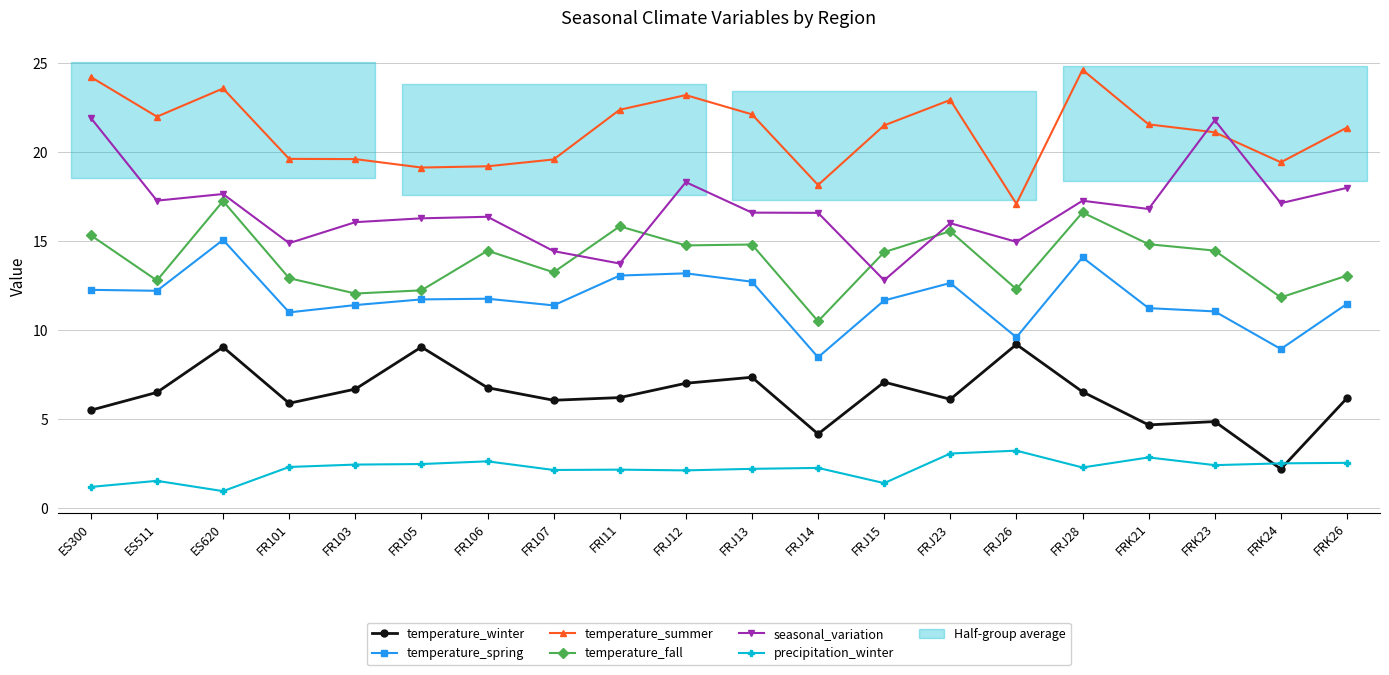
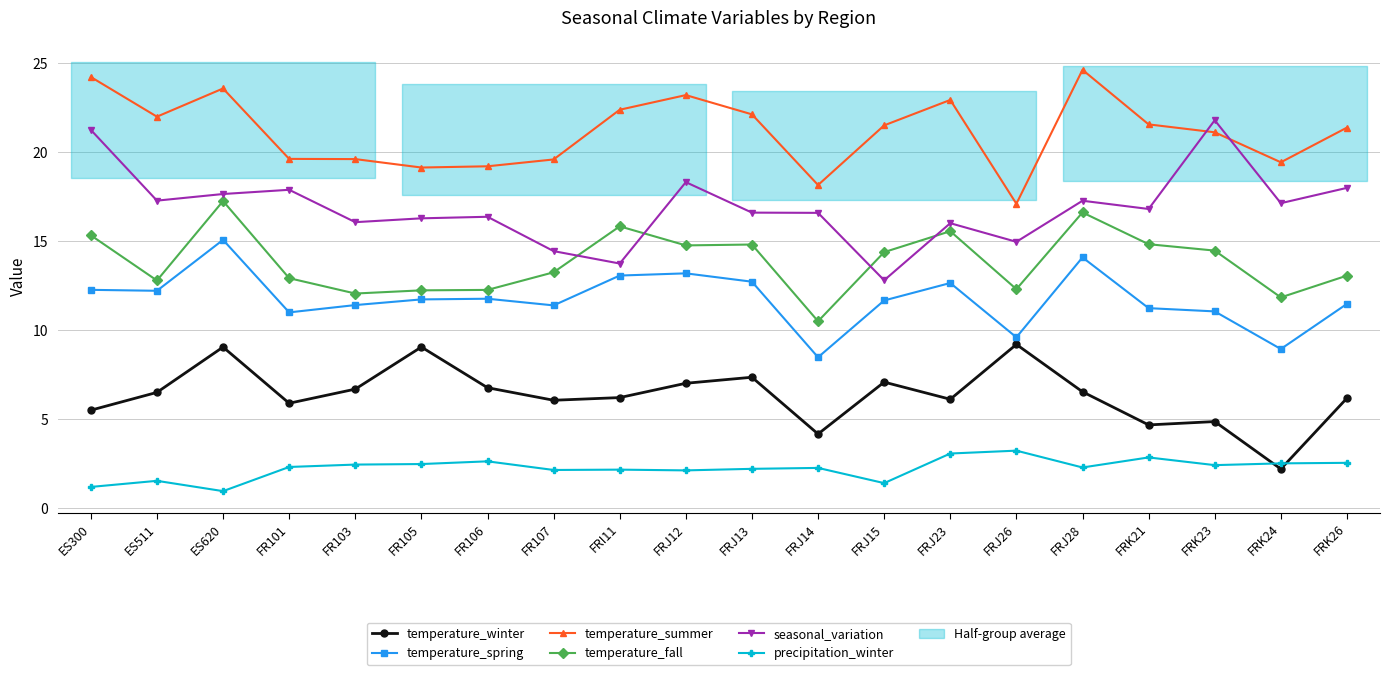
seasonal_variation, ES300: 21.9 -> 21.2
seasonal_variation, FR101: 14.9 -> 17.9
temperature_fall, FR106: 14.4 -> 12.2
